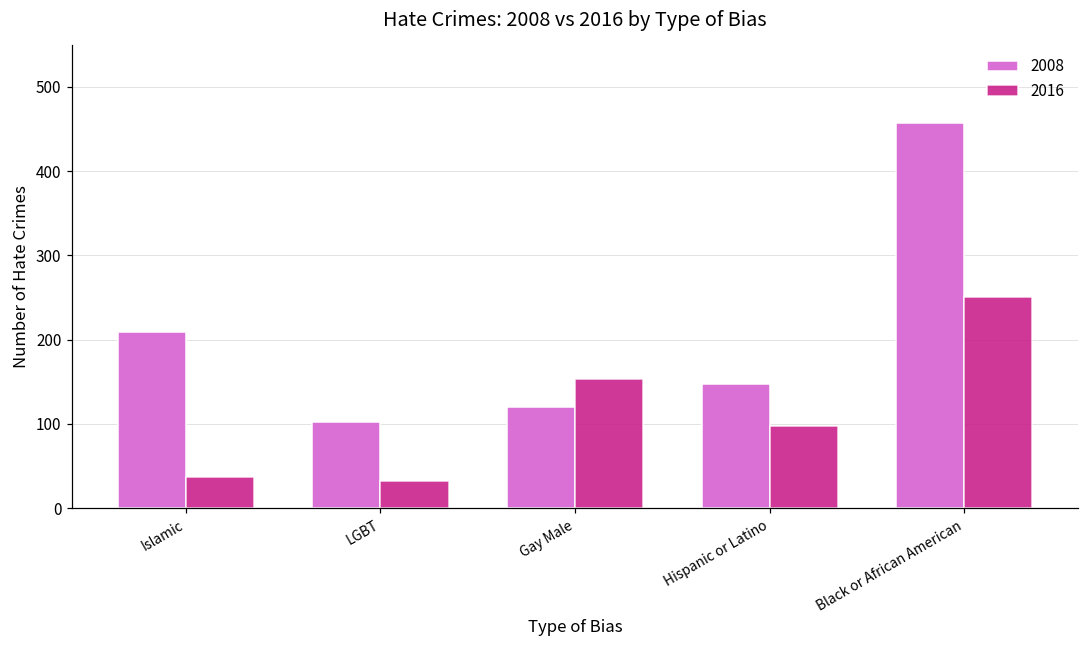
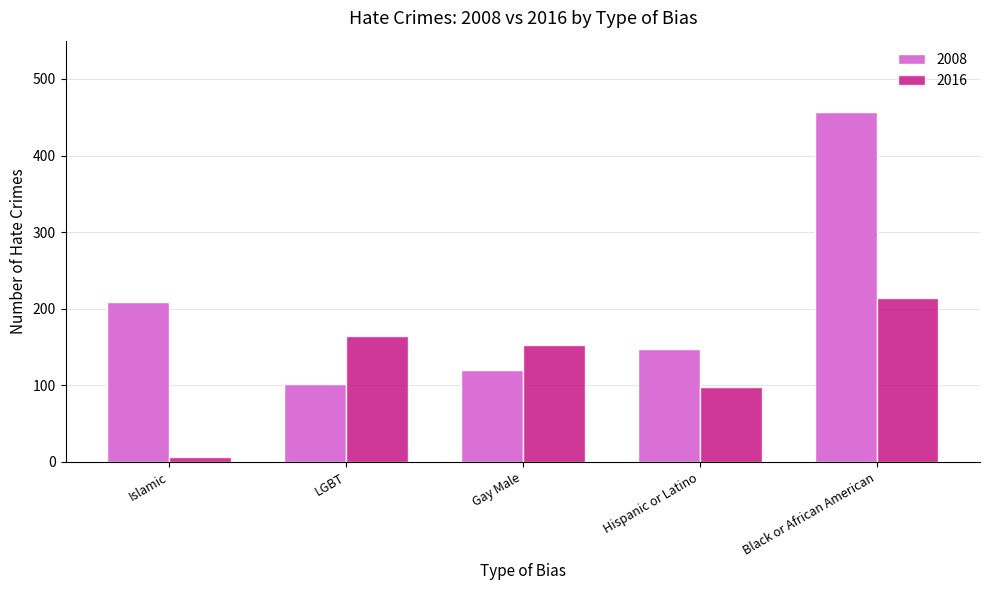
2016, Islamic: 40 -> 10
2016, LGBT: 30 -> 170
2016, Black or African American: 250 -> 210
